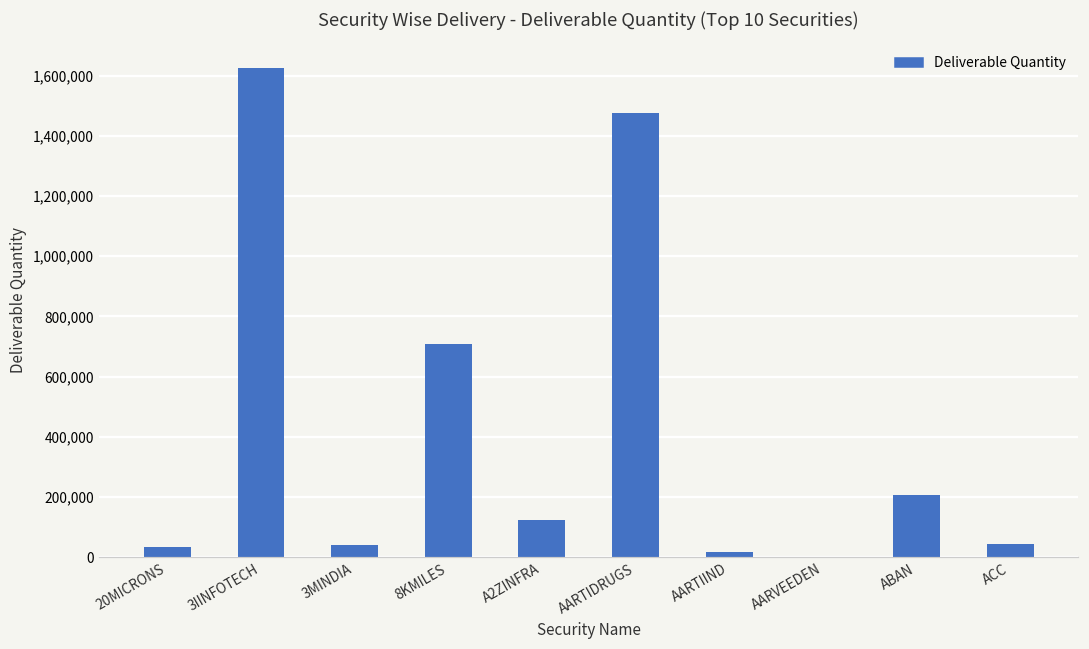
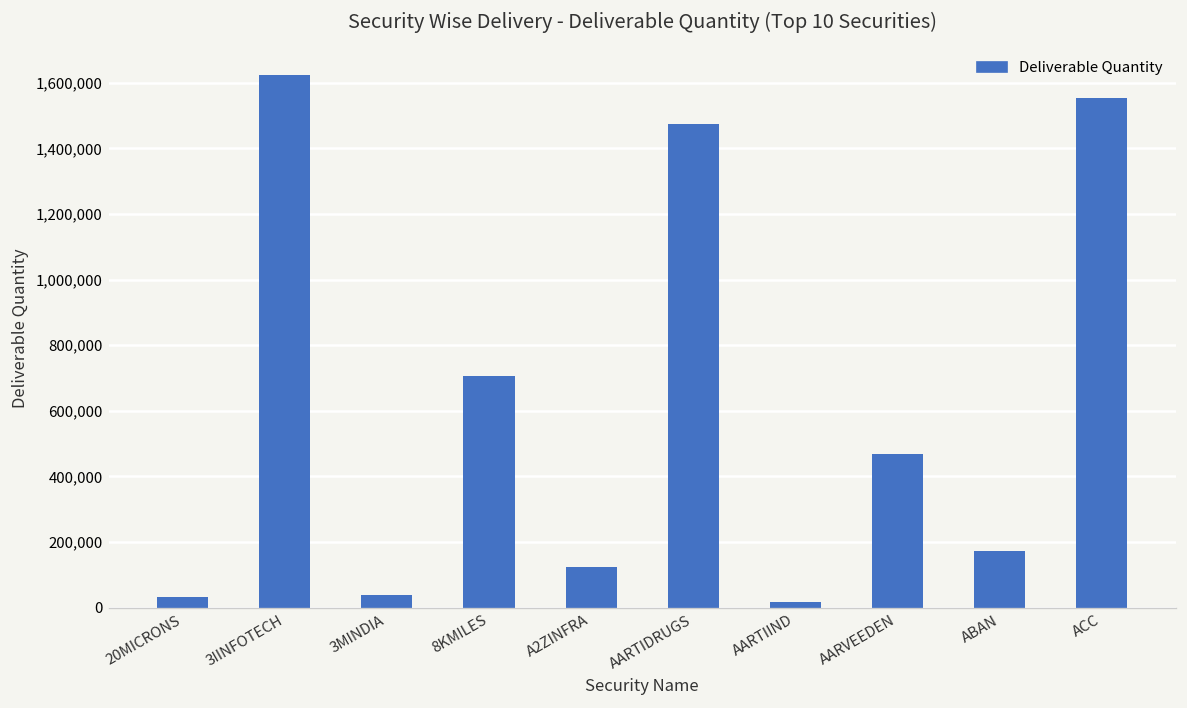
AARVEEDEN: 0 -> 470,000
ABAN: 200,000 -> 170,000
ACC: 40,000 -> 1,550,000
